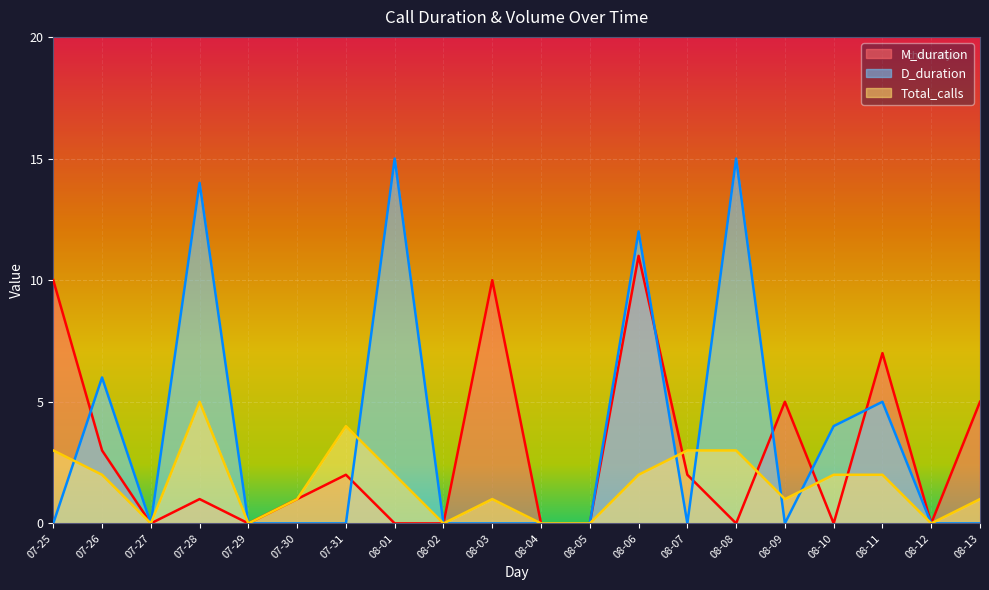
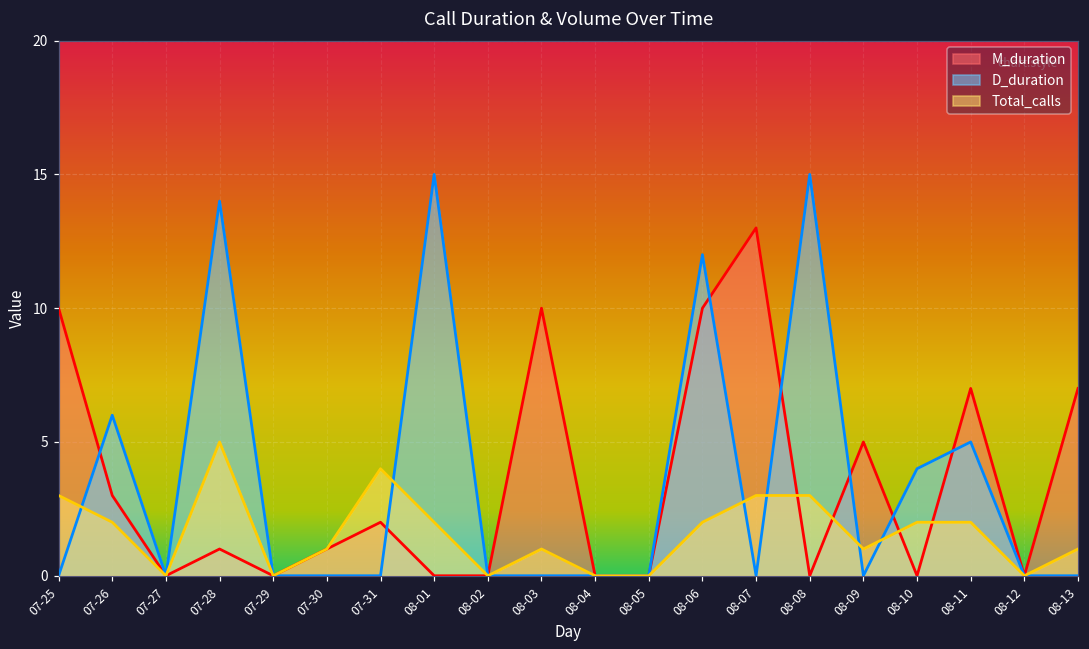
M_duration, 08-06: 11 -> 10
M_duration, 08-07: 2 -> 13
M_duration, 08-13: 5 -> 7
